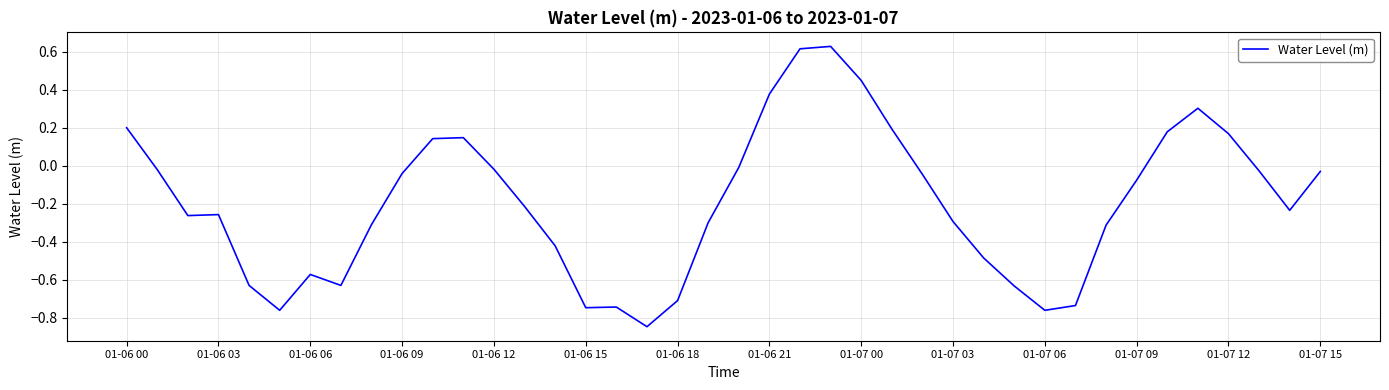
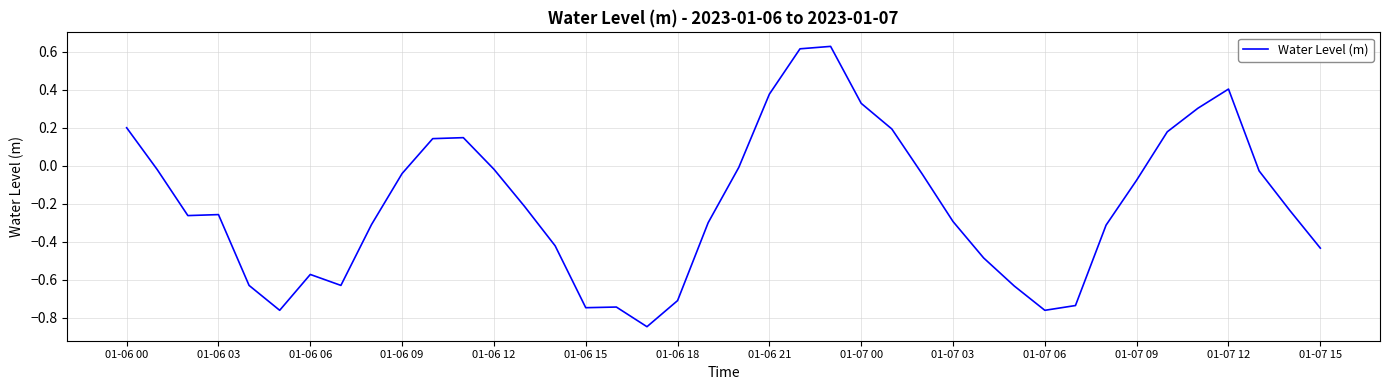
01-07 00: 0.45 -> 0.33
01-07 12: 0.17 -> 0.40
01-07 15: -0.03 -> -0.43
